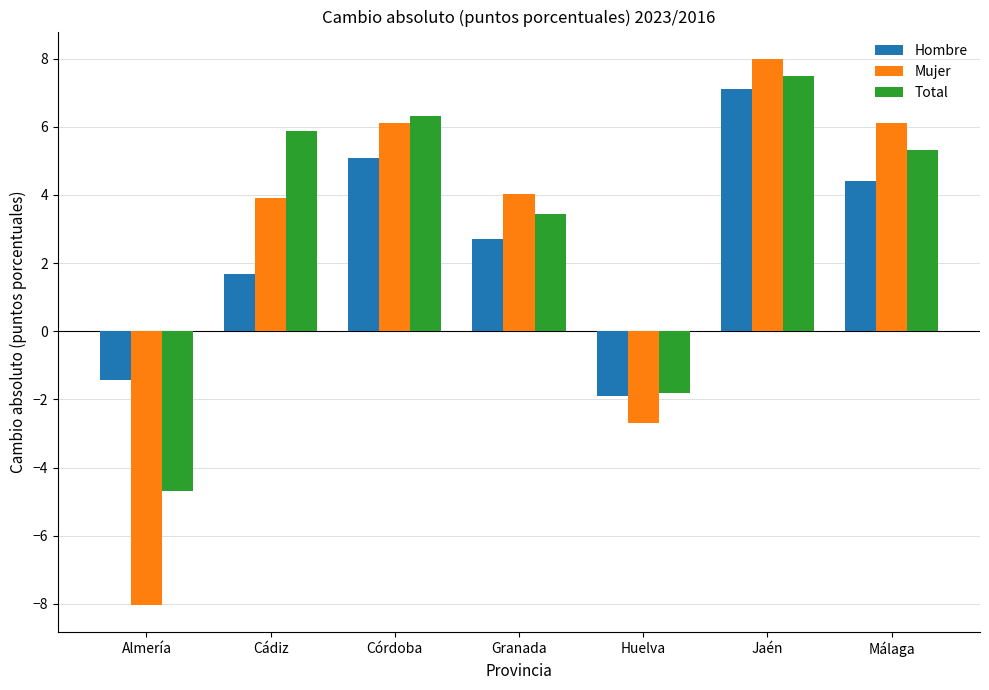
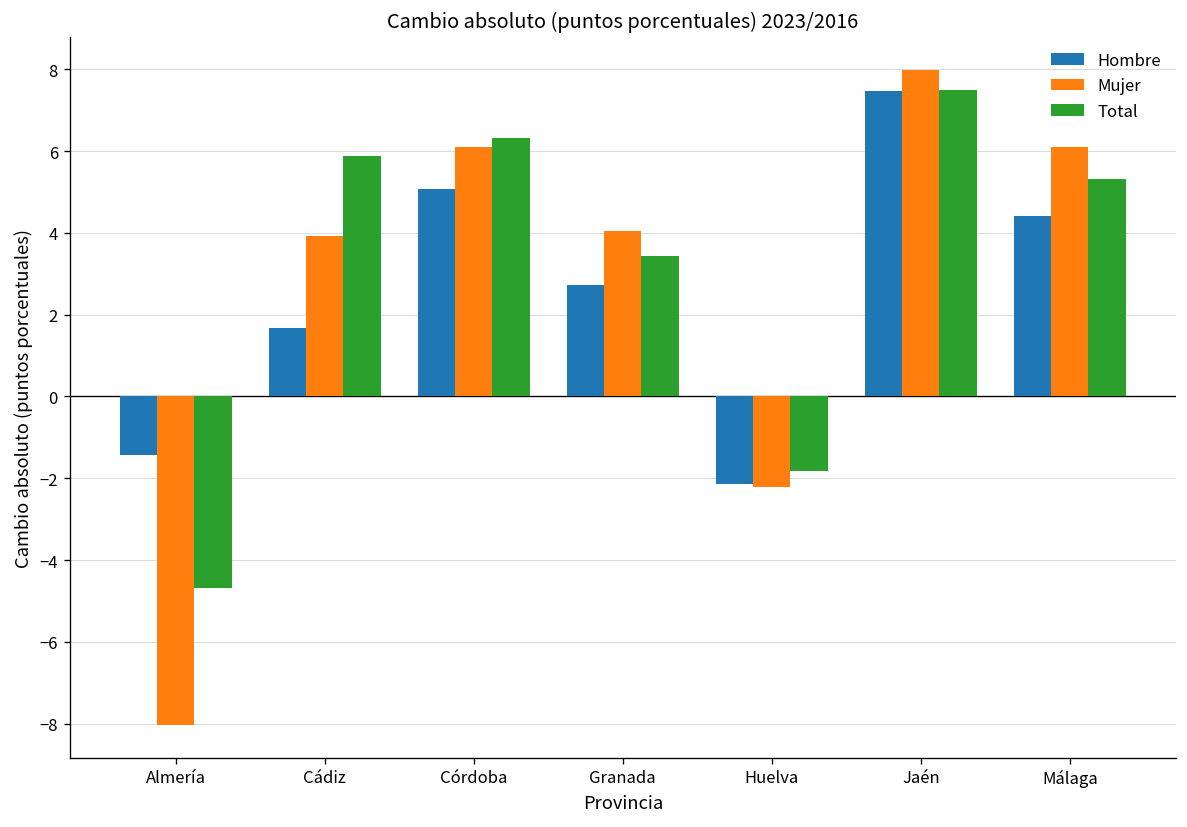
Hombre, Huelva: -1.9 -> -2.1
Mujer, Huelva: -2.7 -> -2.2
Hombre, Jaén: 7.1 -> 7.5
